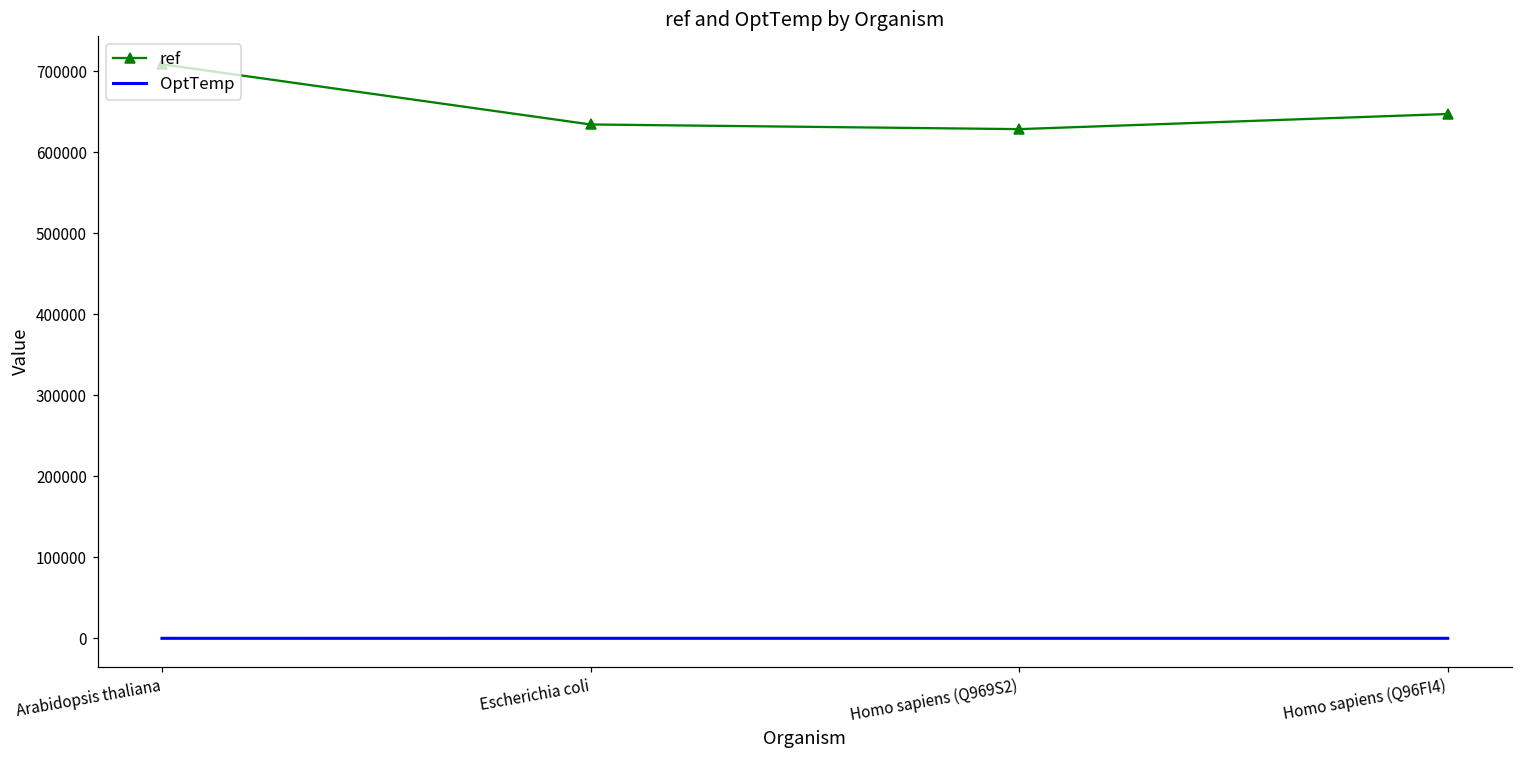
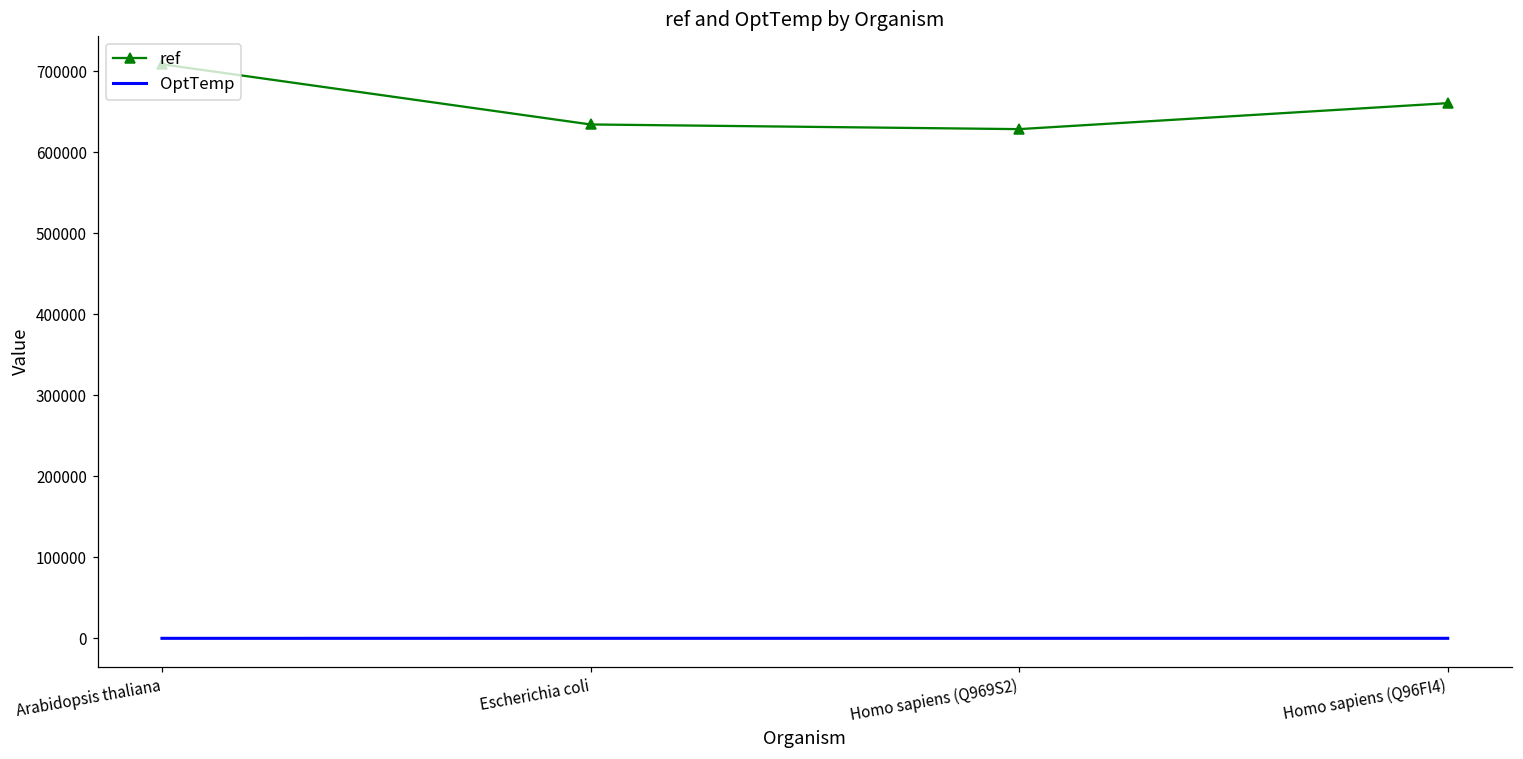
ref, Homo sapiens (Q96FI4): 650000 -> 660000
